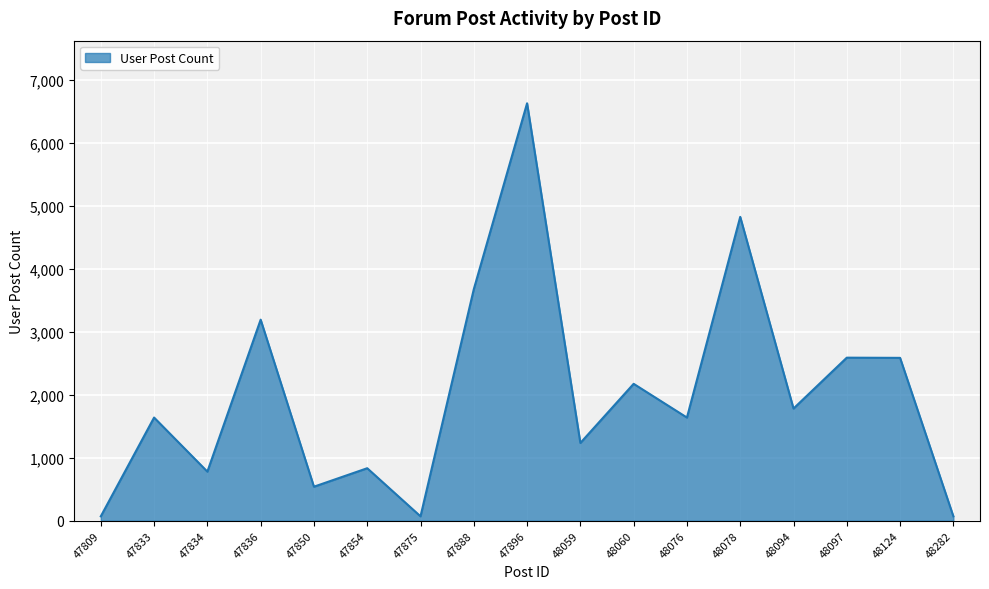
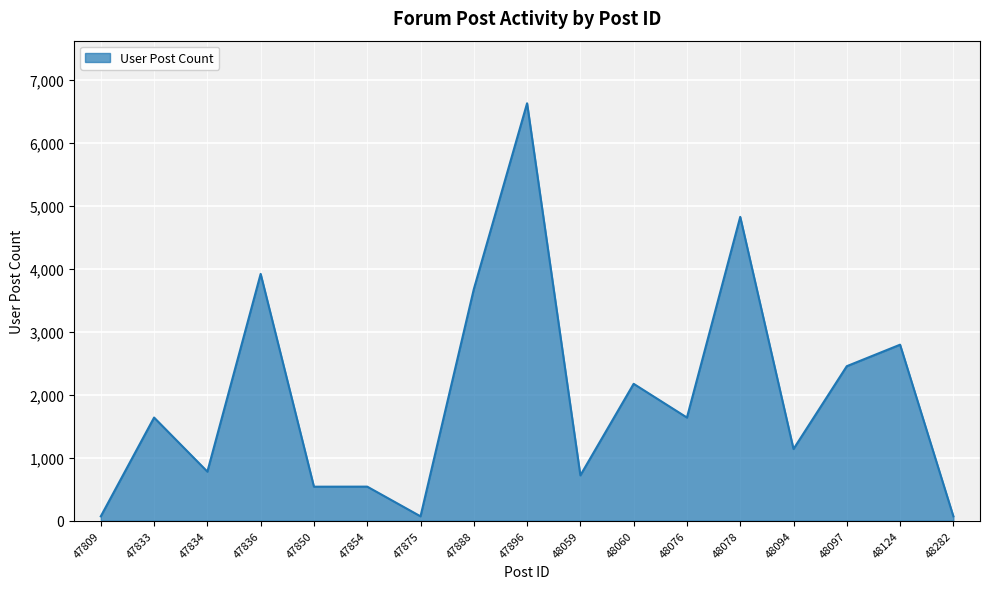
47836: 3,200 -> 3,900
47854: 800 -> 500
48059: 1,200 -> 700
48094: 1,800 -> 1,100
48097: 2,600 -> 2,500
48124: 2,600 -> 2,800
